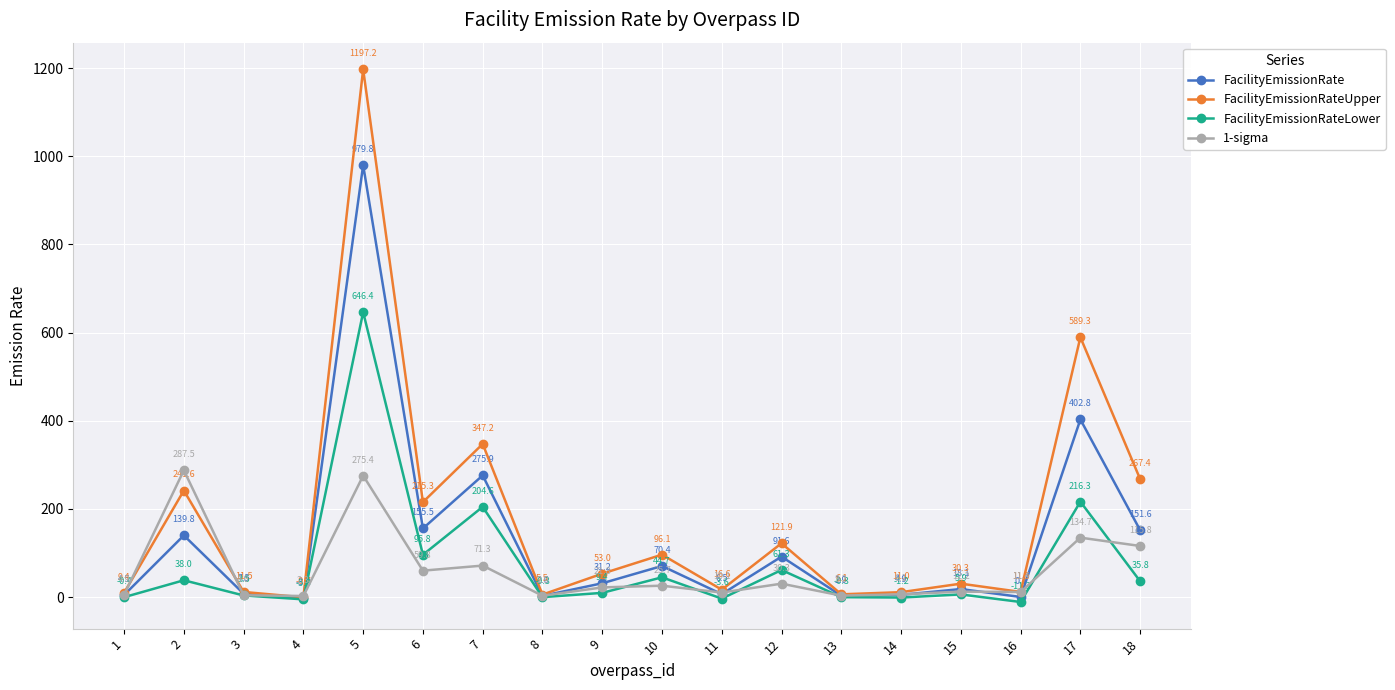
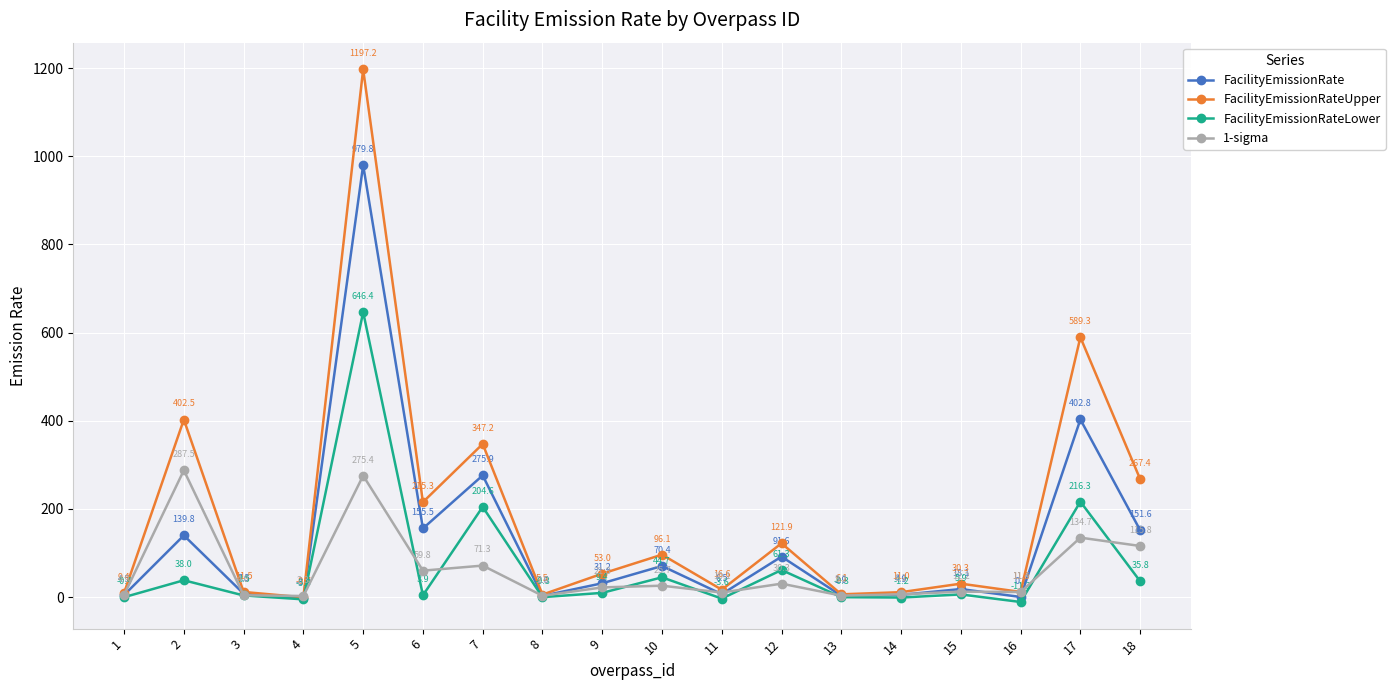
FacilityEmissionRateUpper, 2: 241.6 -> 402.5
FacilityEmissionRateLower, 6: 95.8 -> 3.9
